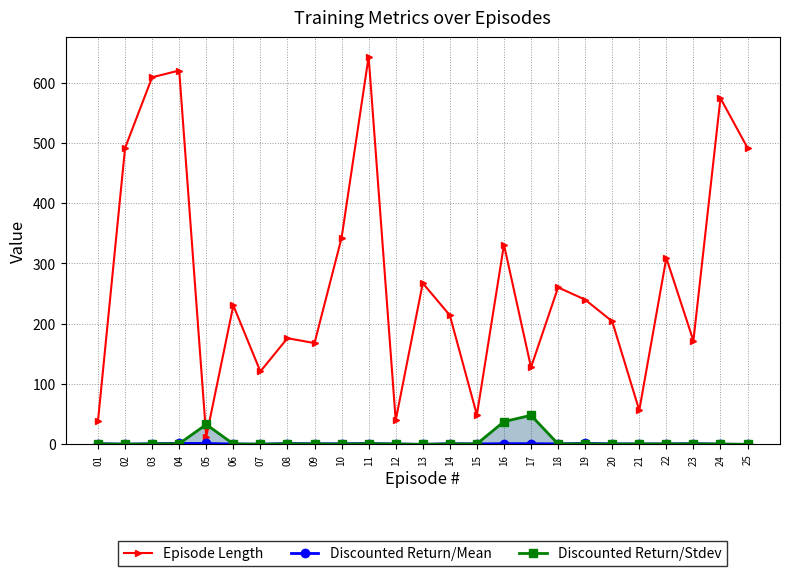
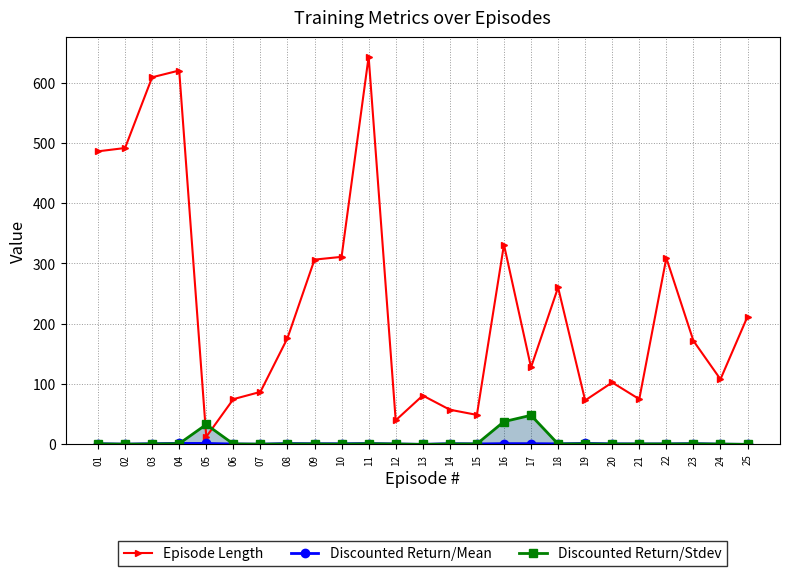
Episode Length, 01: 40 -> 490
Episode Length, 06: 230 -> 80
Episode Length, 07: 120 -> 90
Episode Length, 09: 170 -> 310
Episode Length, 10: 340 -> 310
Episode Length, 13: 270 -> 80
Episode Length, 14: 210 -> 60
Episode Length, 19: 240 -> 70
Episode Length, 20: 200 -> 100
Episode Length, 21: 60 -> 80
Episode Length, 24: 570 -> 110
Episode Length, 25: 490 -> 210
